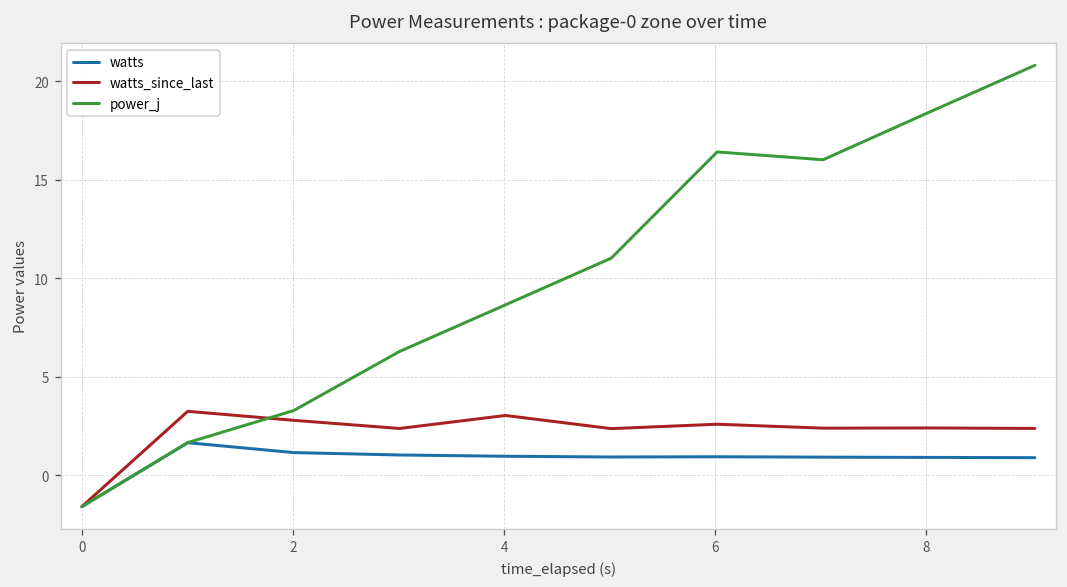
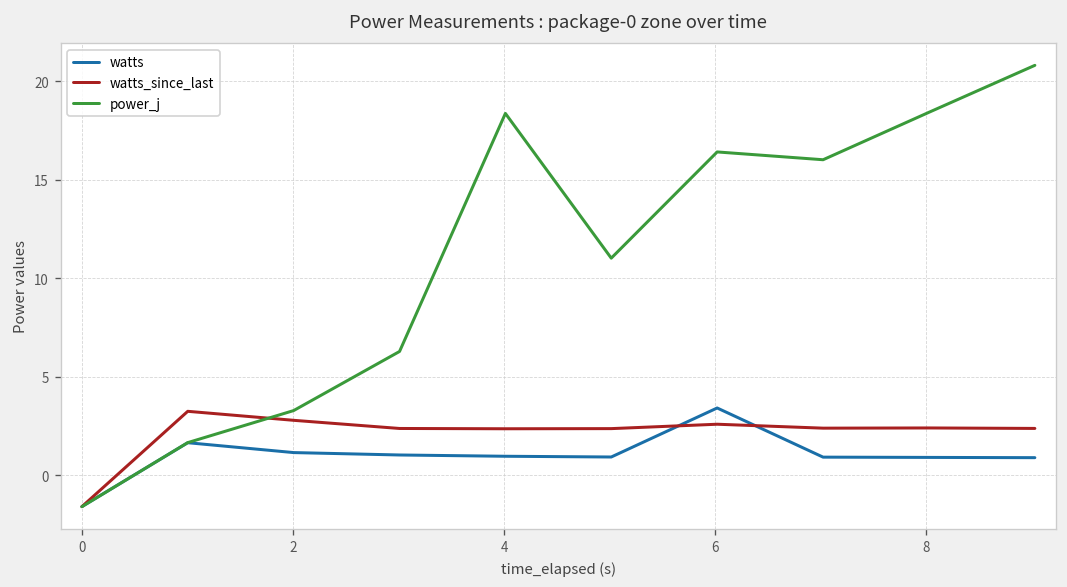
watts_since_last, 4: 3.0 -> 2.4
power_j, 4: 8.6 -> 18.4
watts, 6: 0.9 -> 3.4
